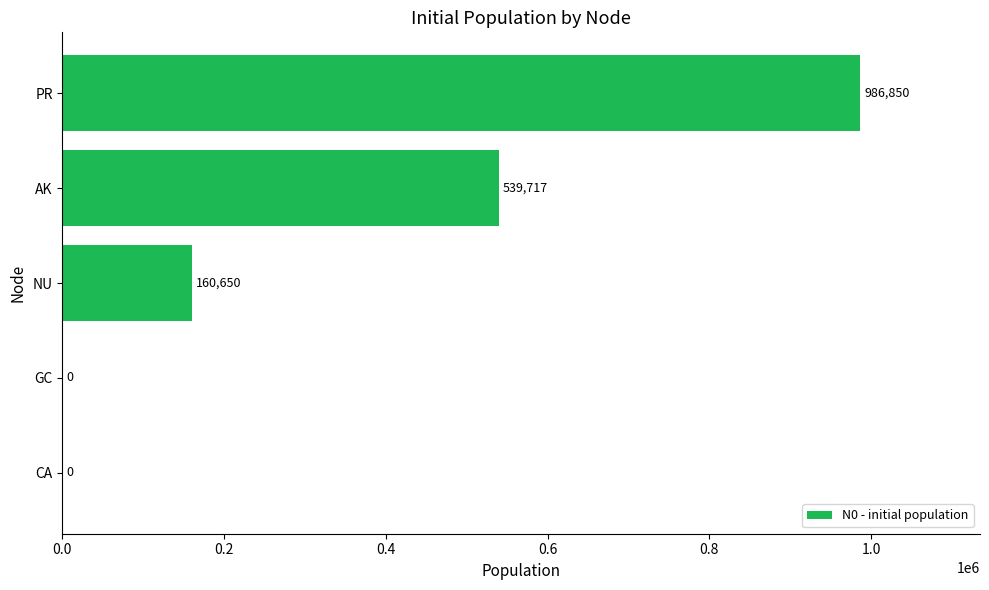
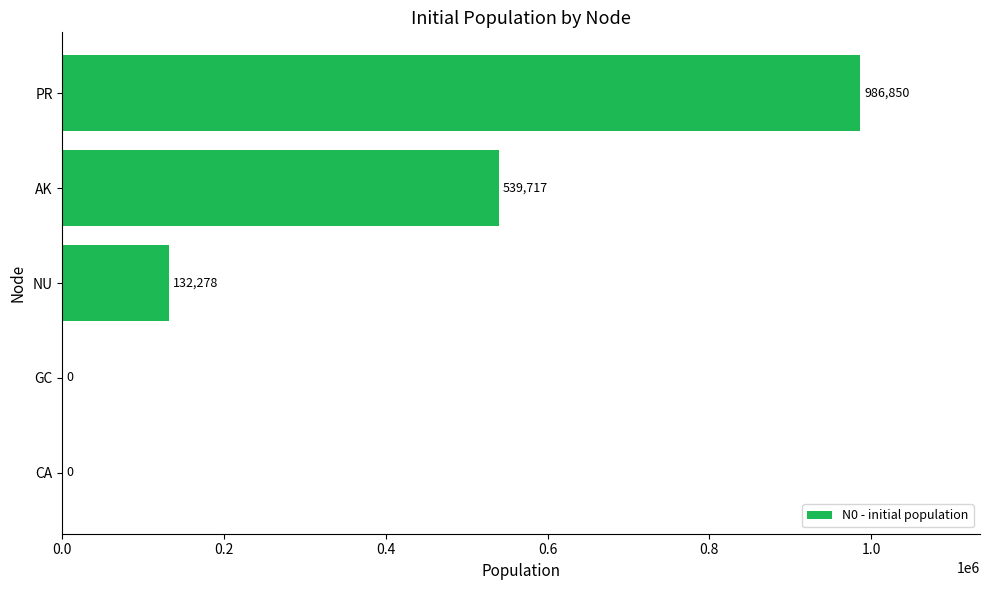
NU: 160,650 -> 132,278
